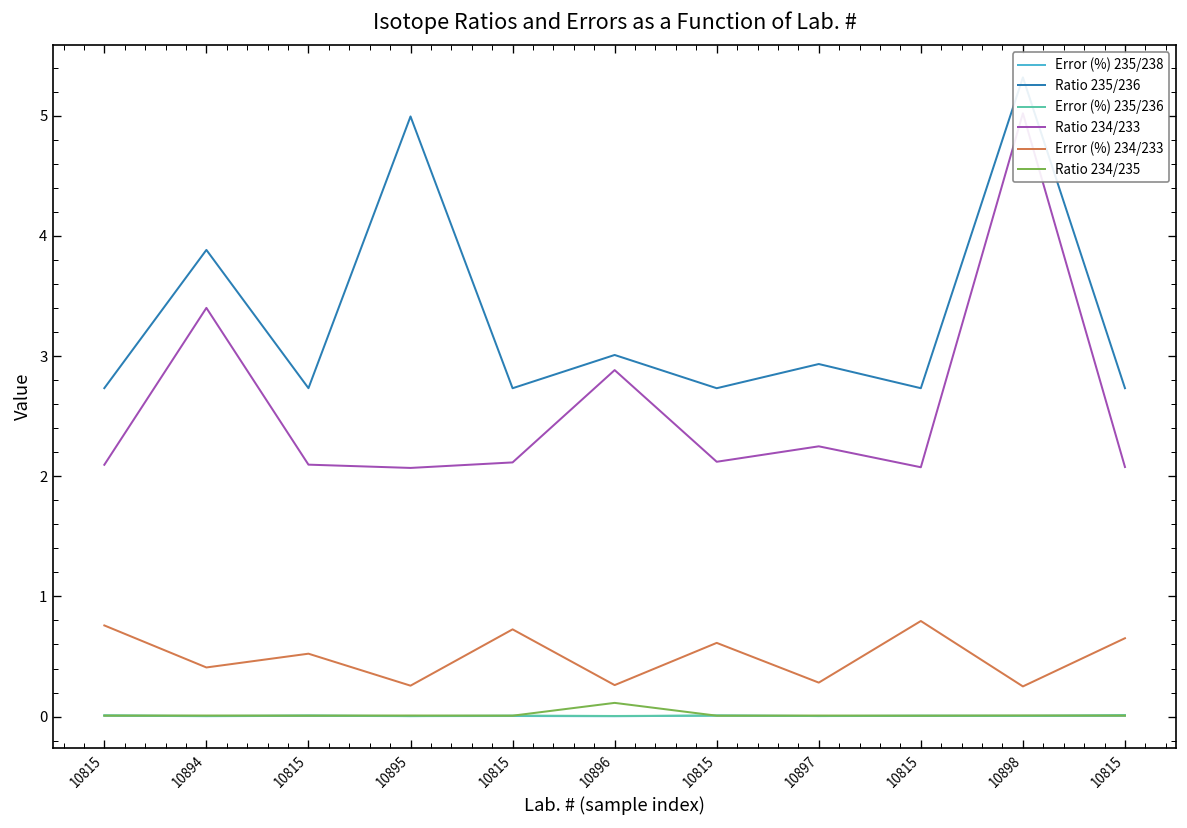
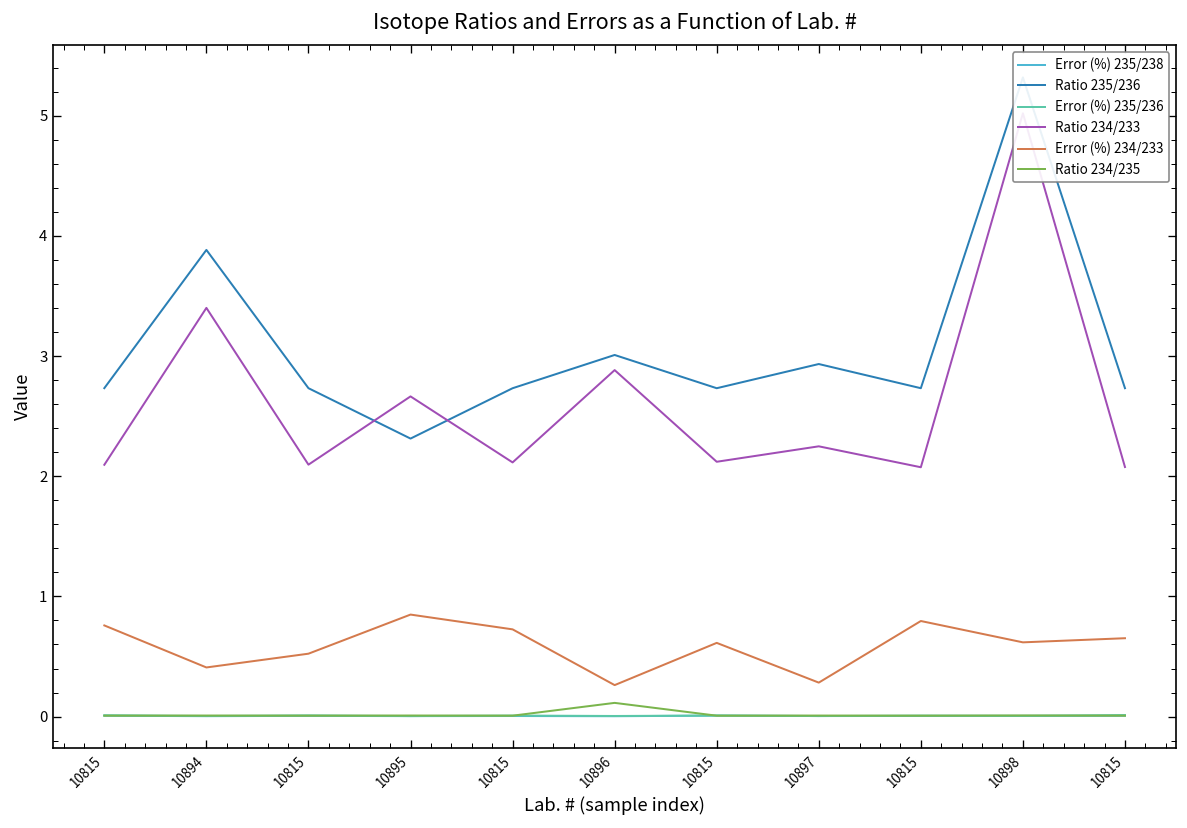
Ratio 235/236, 10895: 4.99 -> 2.31
Ratio 234/233, 10895: 2.07 -> 2.66
Error (%) 234/233, 10895: 0.26 -> 0.85
Error (%) 234/233, 10898: 0.25 -> 0.62
